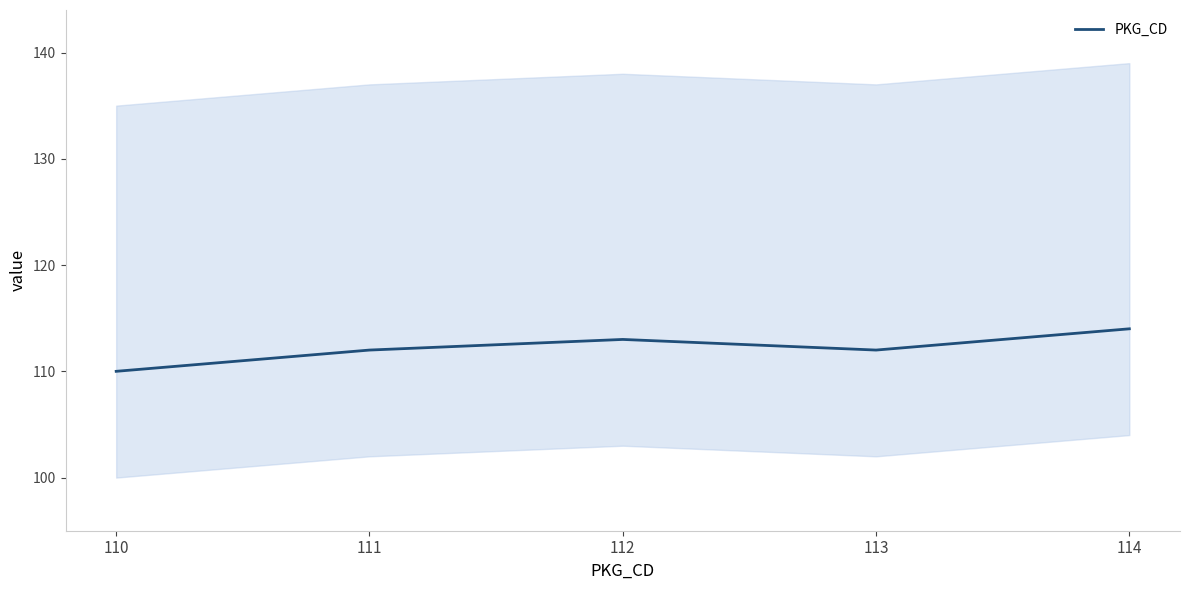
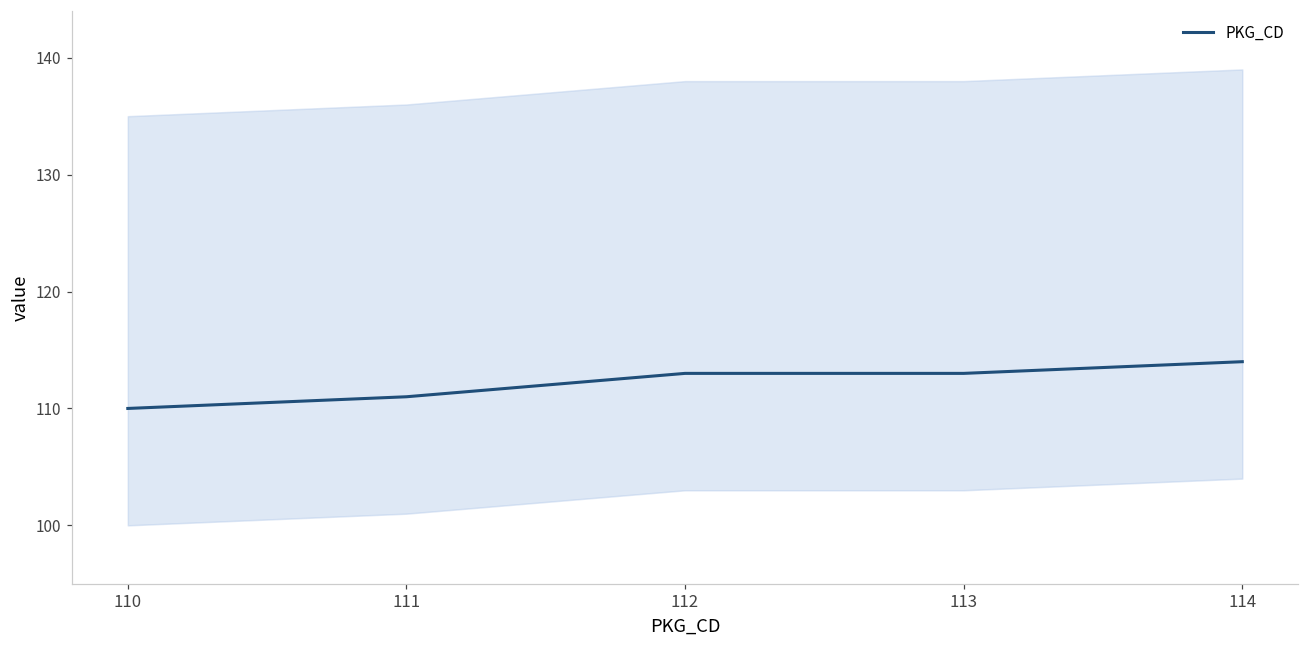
PKG_CD, 111: 112 -> 111
PKG_CD, 113: 112 -> 113
